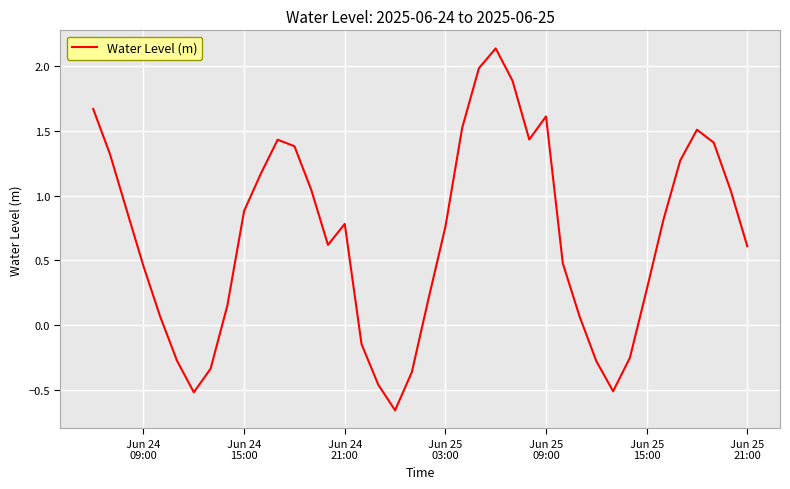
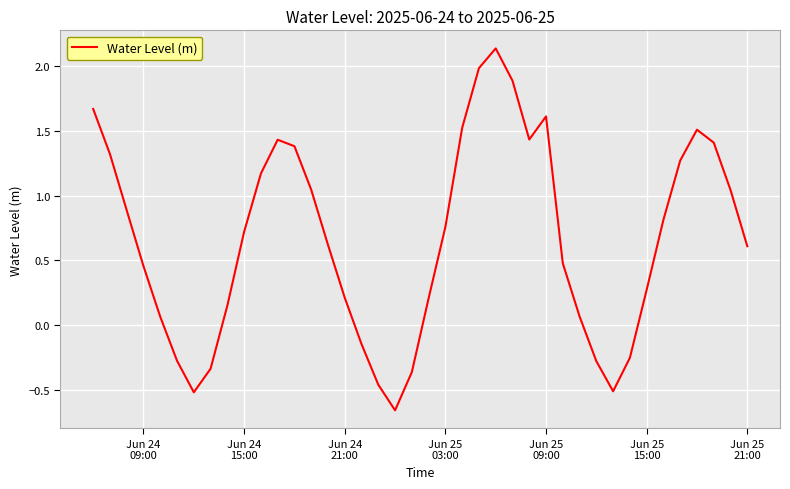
Jun 24 15:00: 0.88 -> 0.72
Jun 24 21:00: 0.78 -> 0.21
